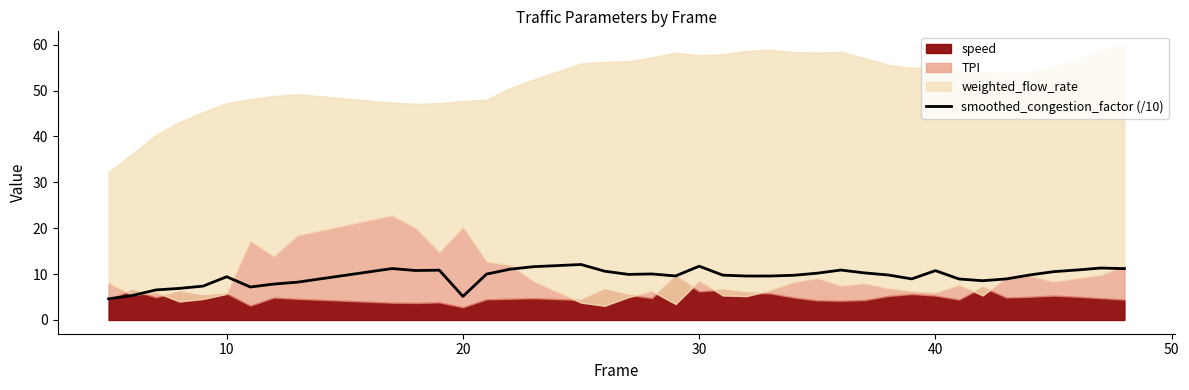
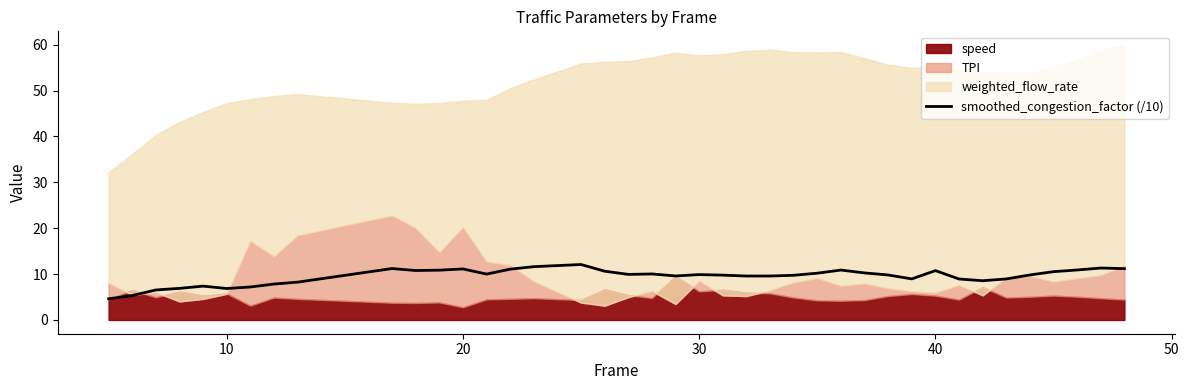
smoothed_congestion_factor (/10), 10: 9 -> 7
smoothed_congestion_factor (/10), 20: 5 -> 11
smoothed_congestion_factor (/10), 30: 12 -> 10
